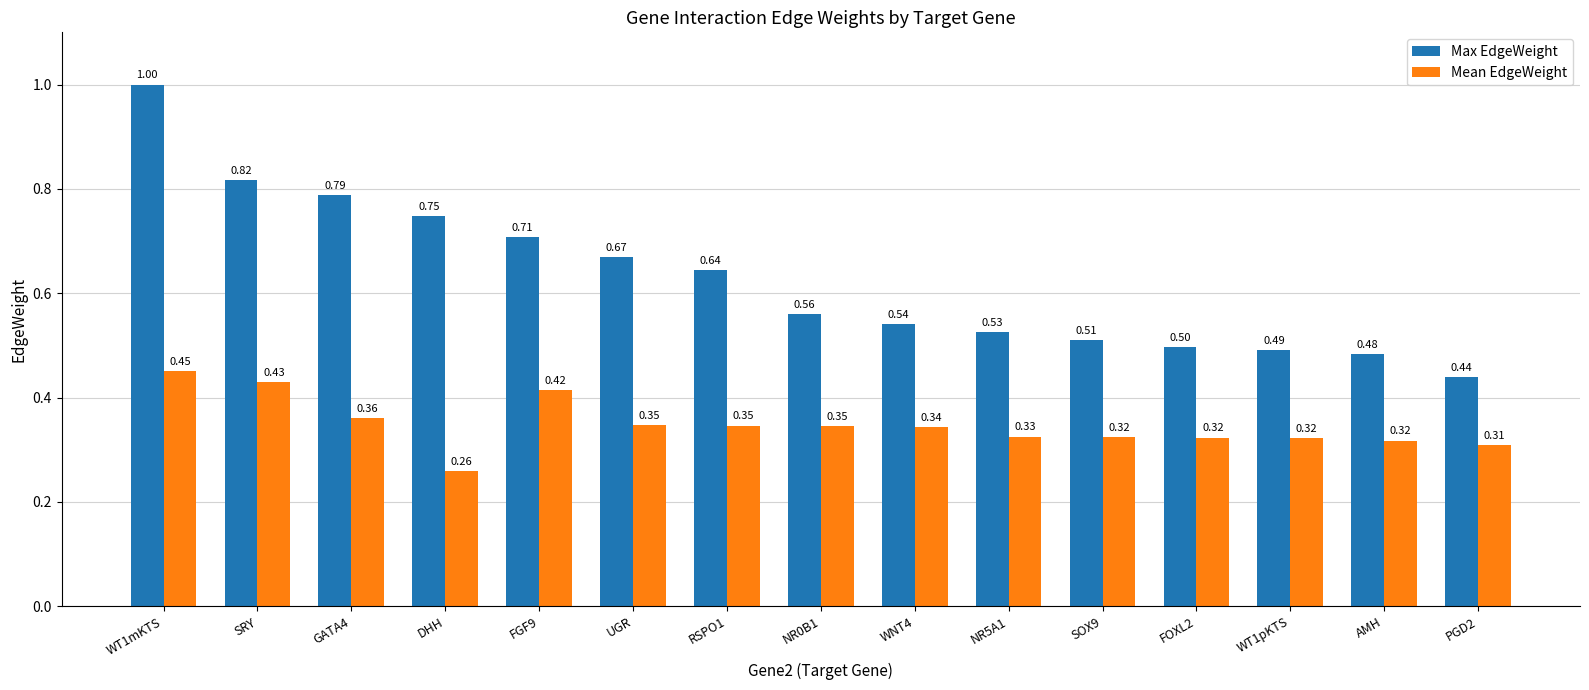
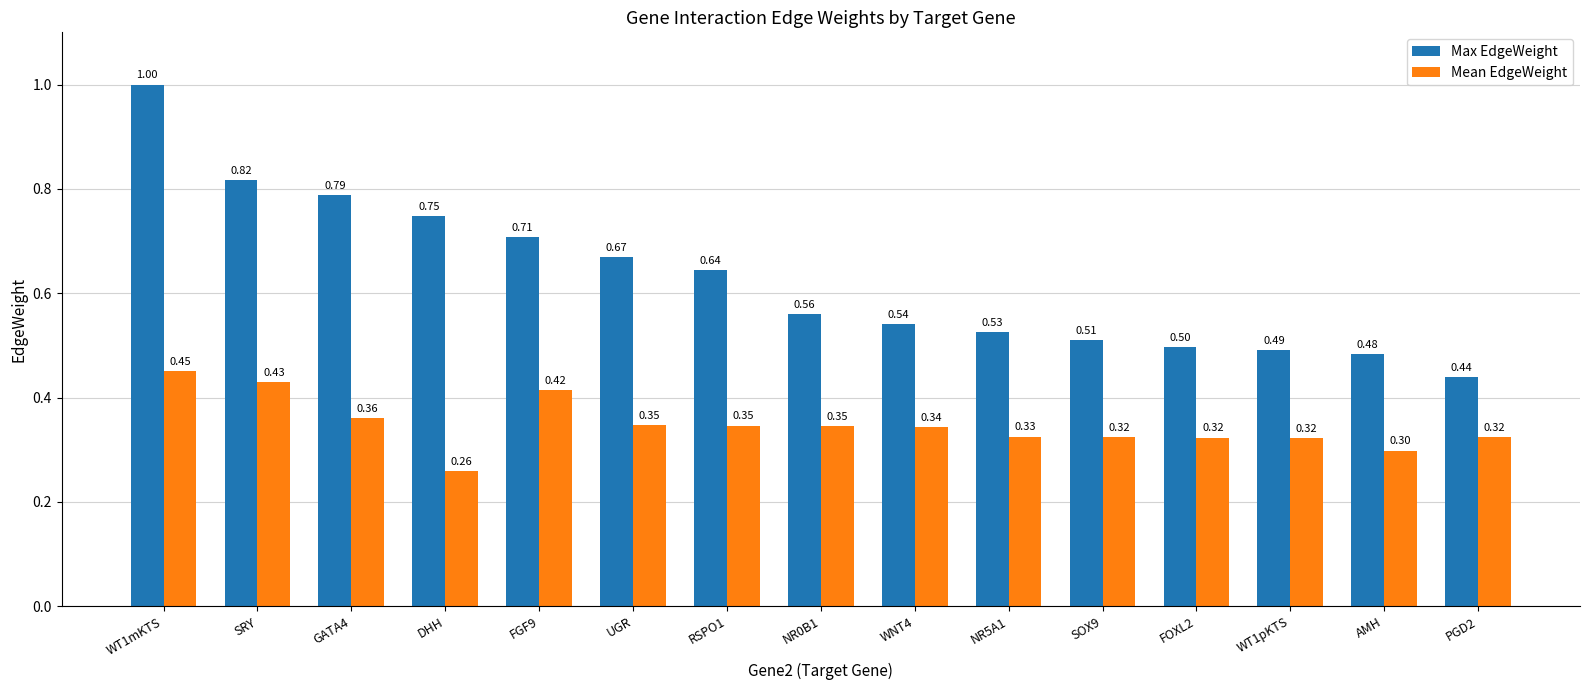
Mean EdgeWeight, AMH: 0.32 -> 0.30
Mean EdgeWeight, PGD2: 0.31 -> 0.32
